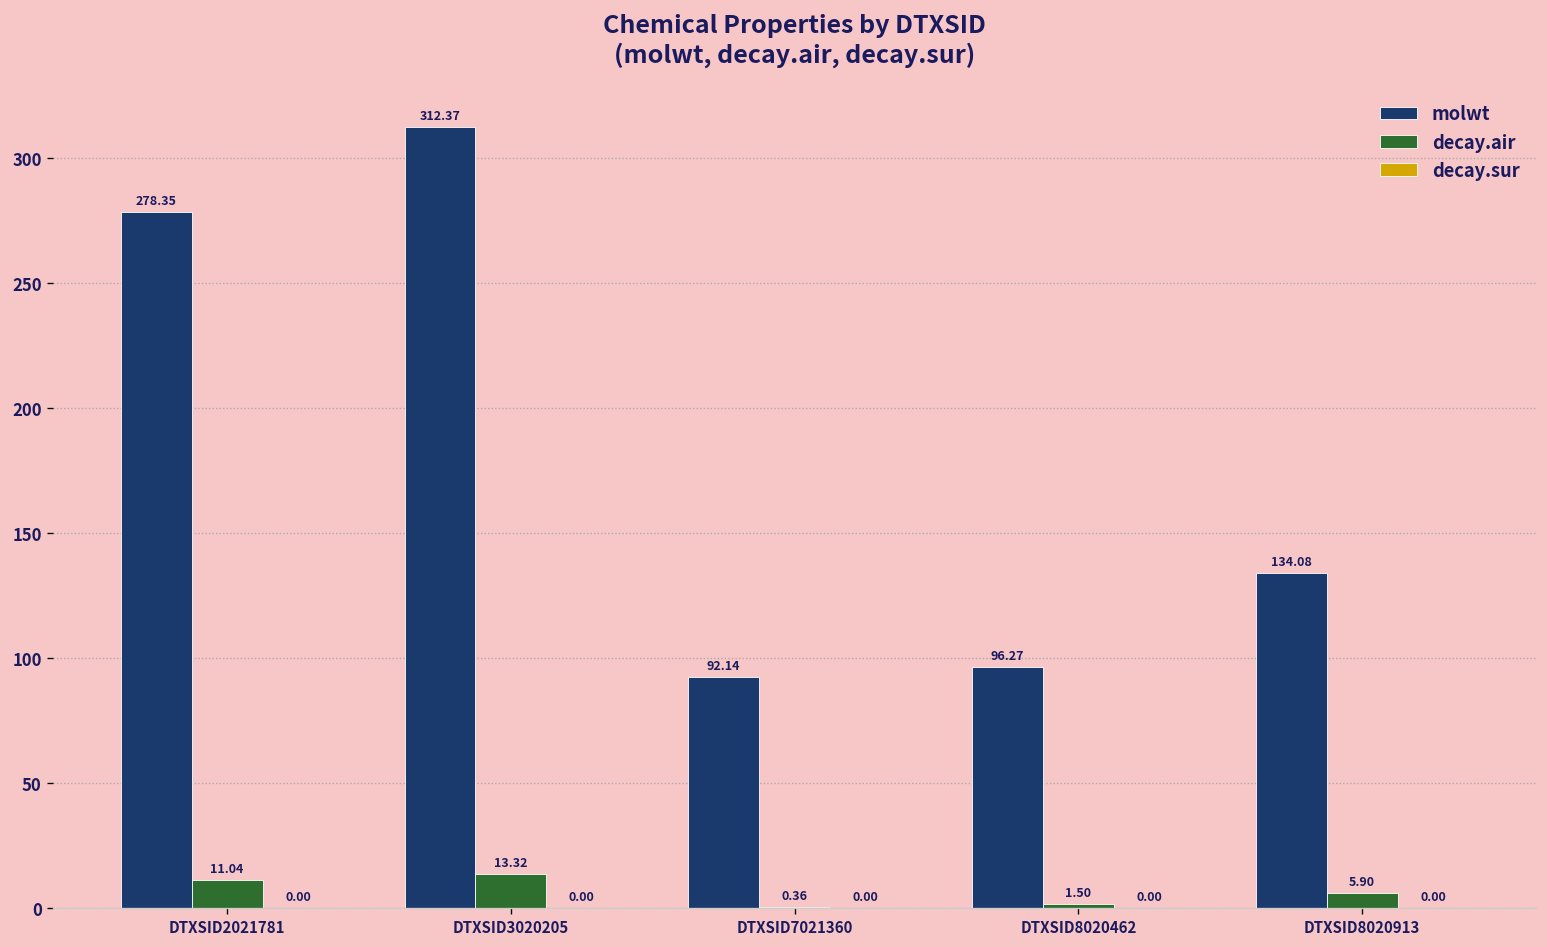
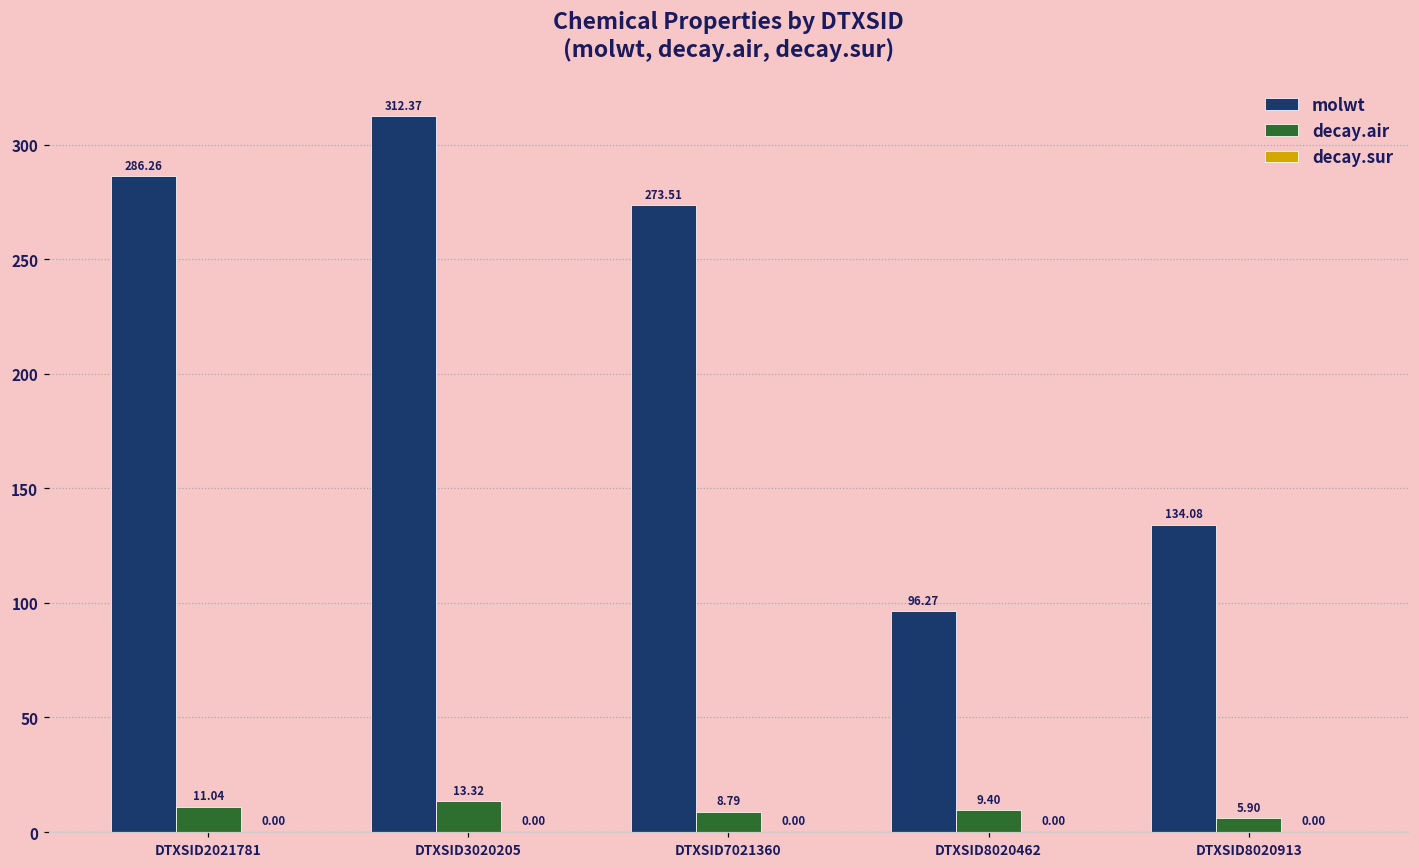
molwt, DTXSID2021781: 278.35 -> 286.26
molwt, DTXSID7021360: 92.14 -> 273.51
decay.air, DTXSID7021360: 0.36 -> 8.79
decay.air, DTXSID8020462: 1.50 -> 9.40
